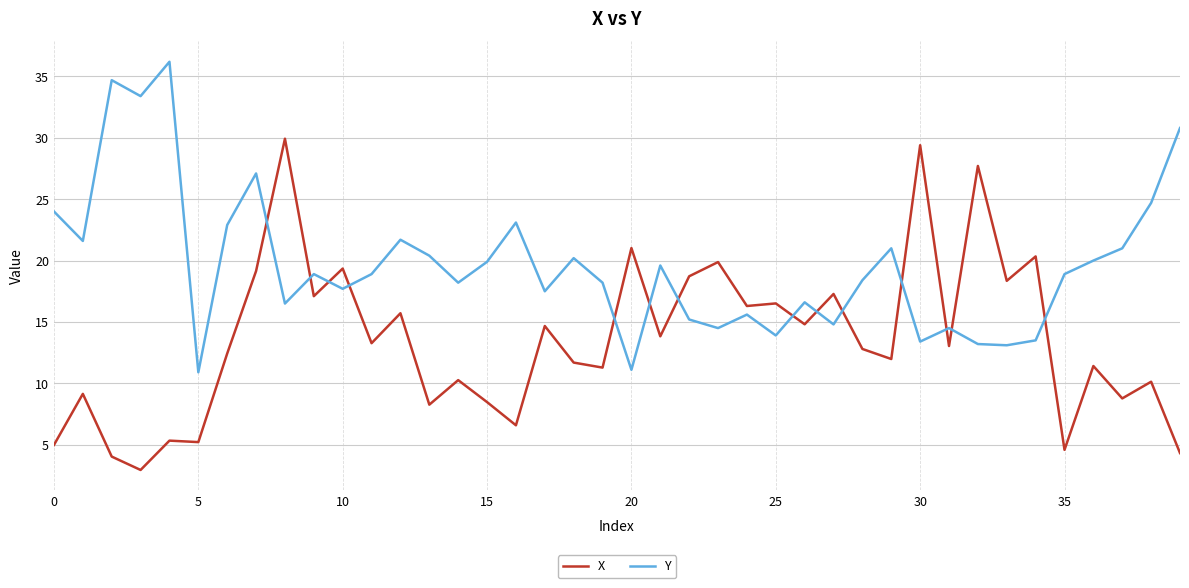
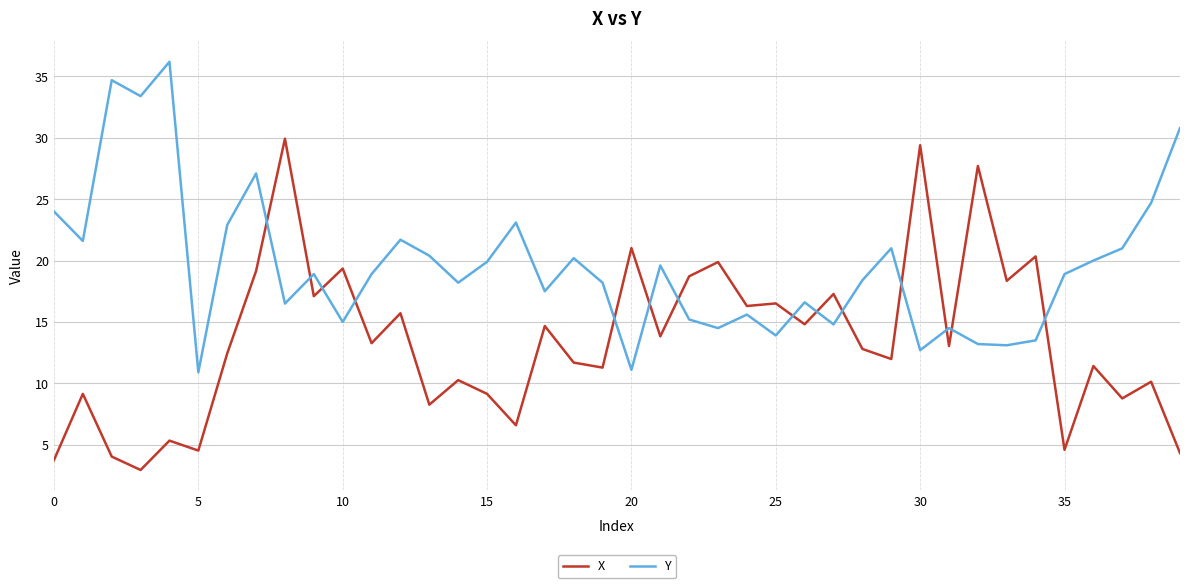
X, 0: 5.0 -> 3.8
X, 5: 5.2 -> 4.5
Y, 10: 17.7 -> 15.0
X, 15: 8.5 -> 9.1
Y, 30: 13.4 -> 12.7
